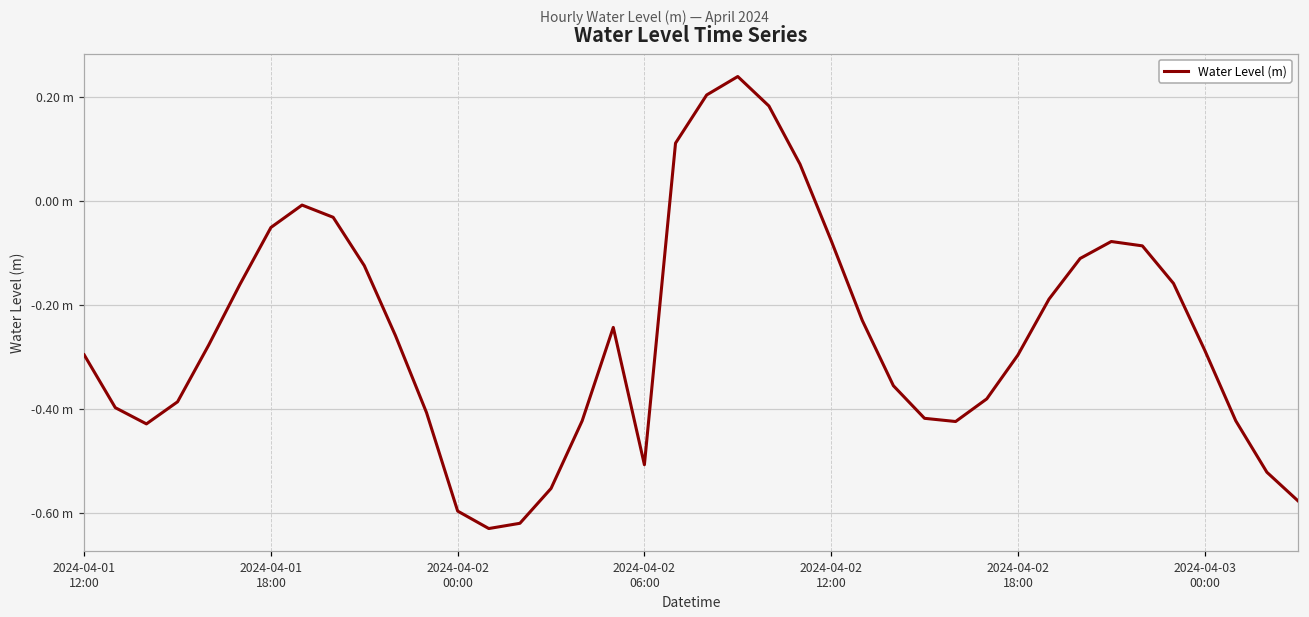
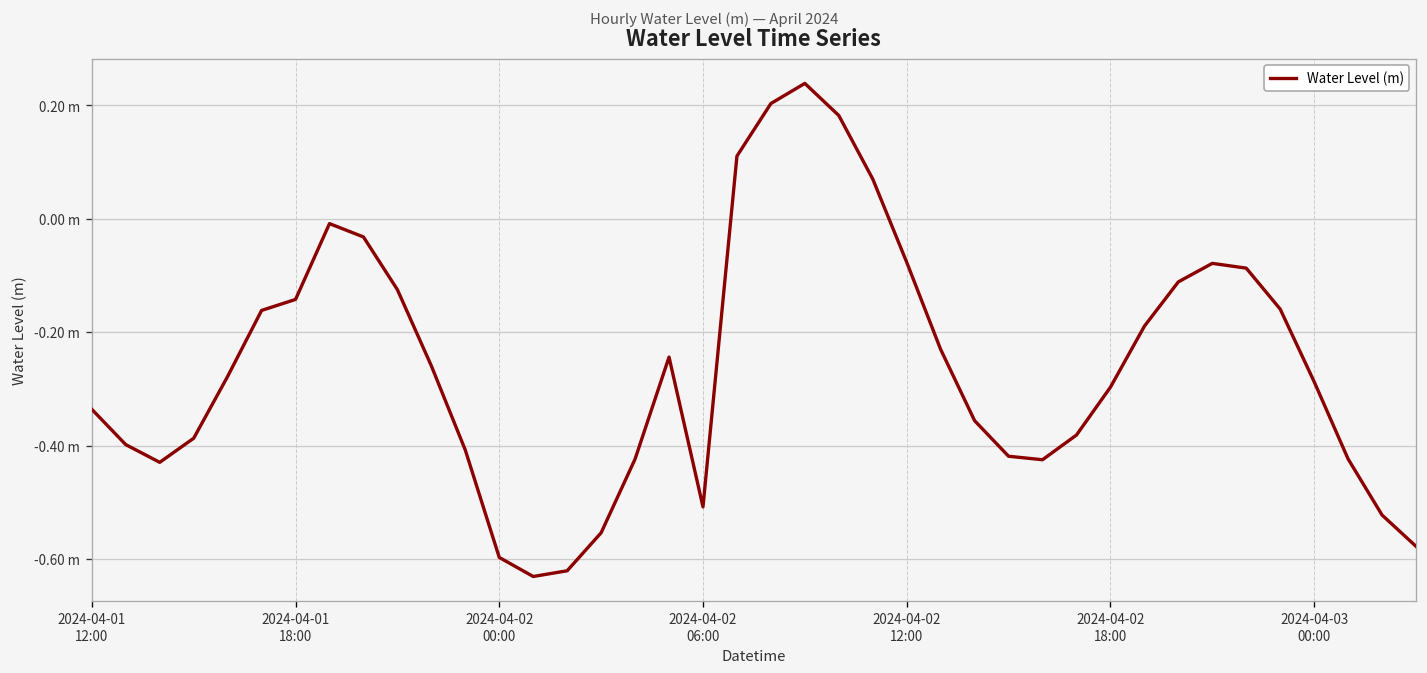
2024-04-01 12:00: -0.30 m -> -0.34 m
2024-04-01 18:00: -0.05 m -> -0.14 m
